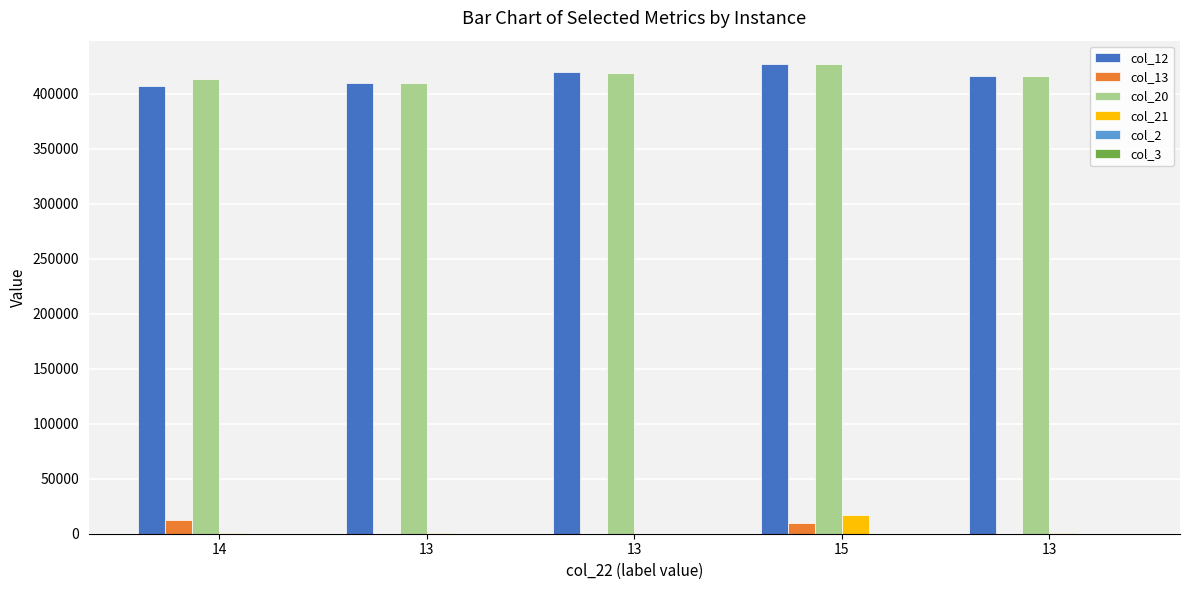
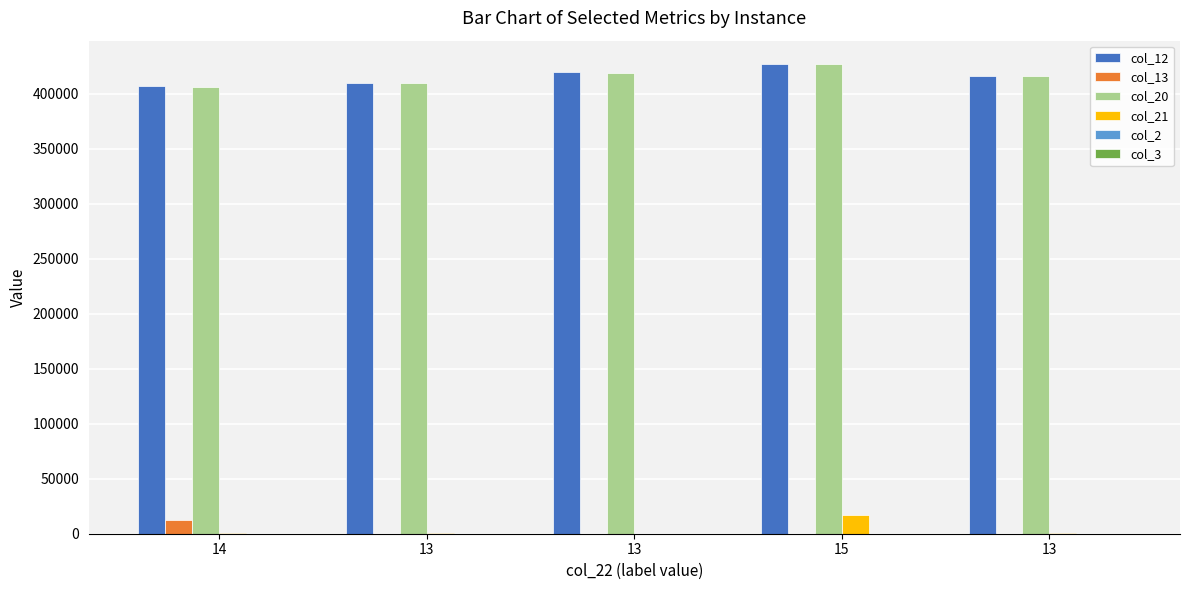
col_20, 14: 414000 -> 406000
col_13, 15: 10000 -> 0
